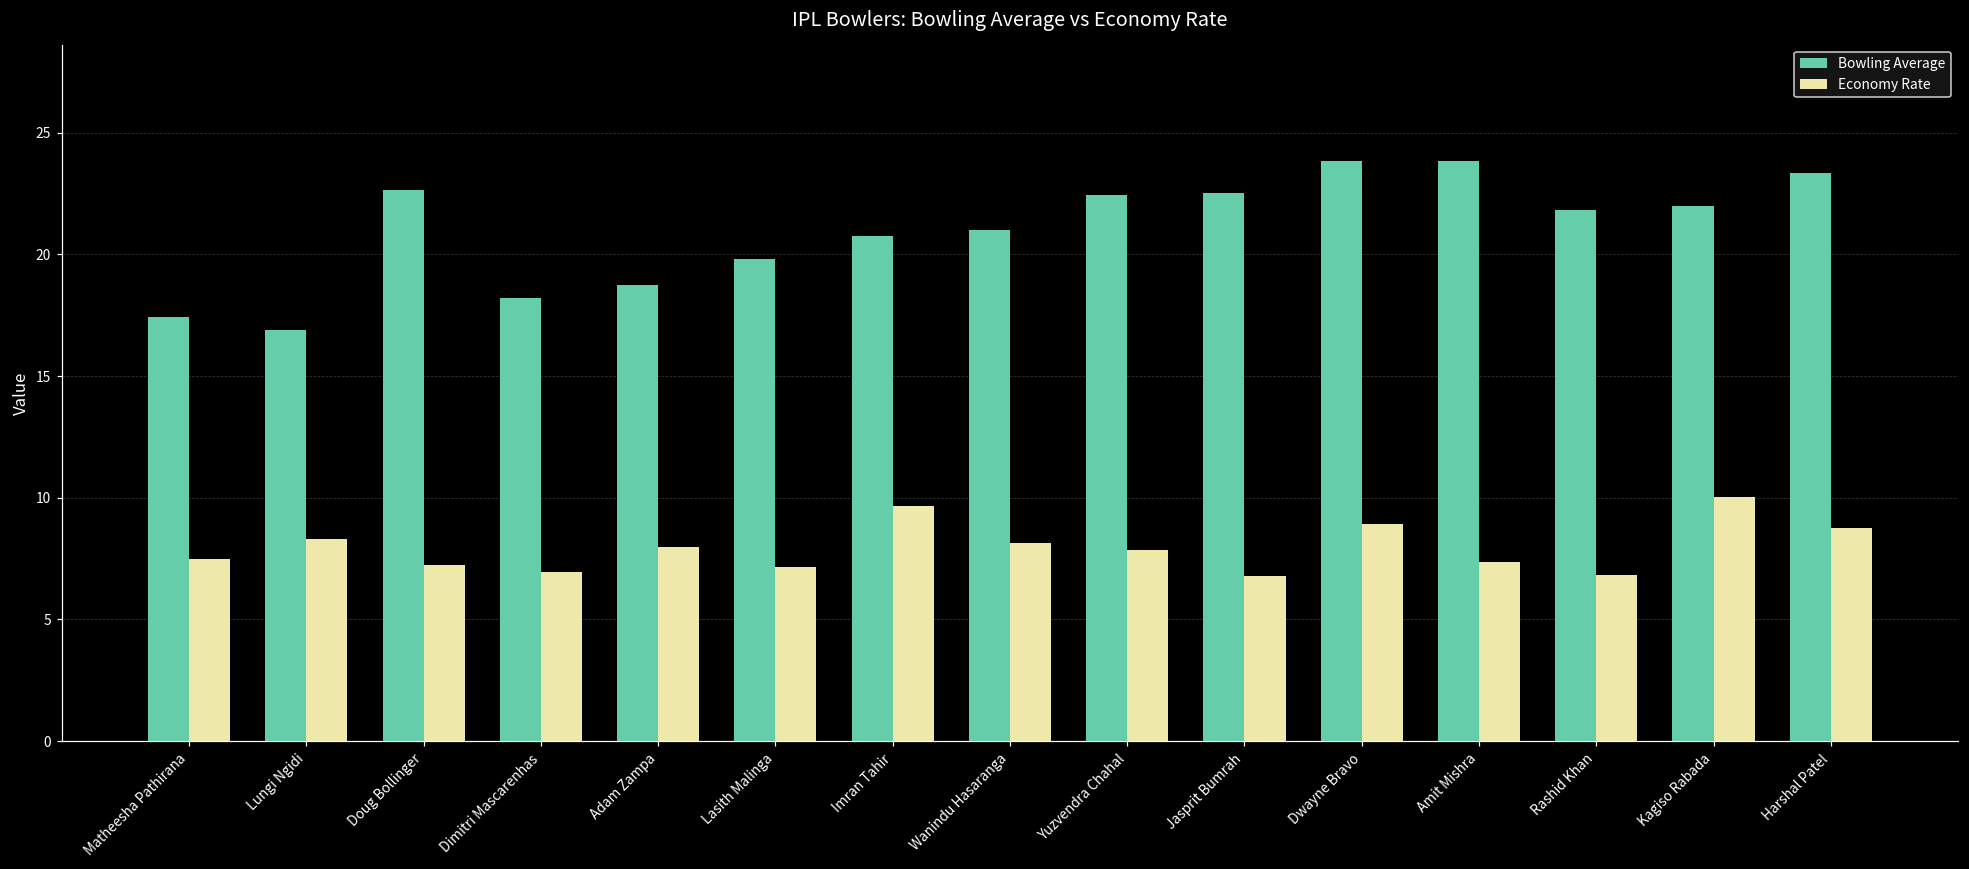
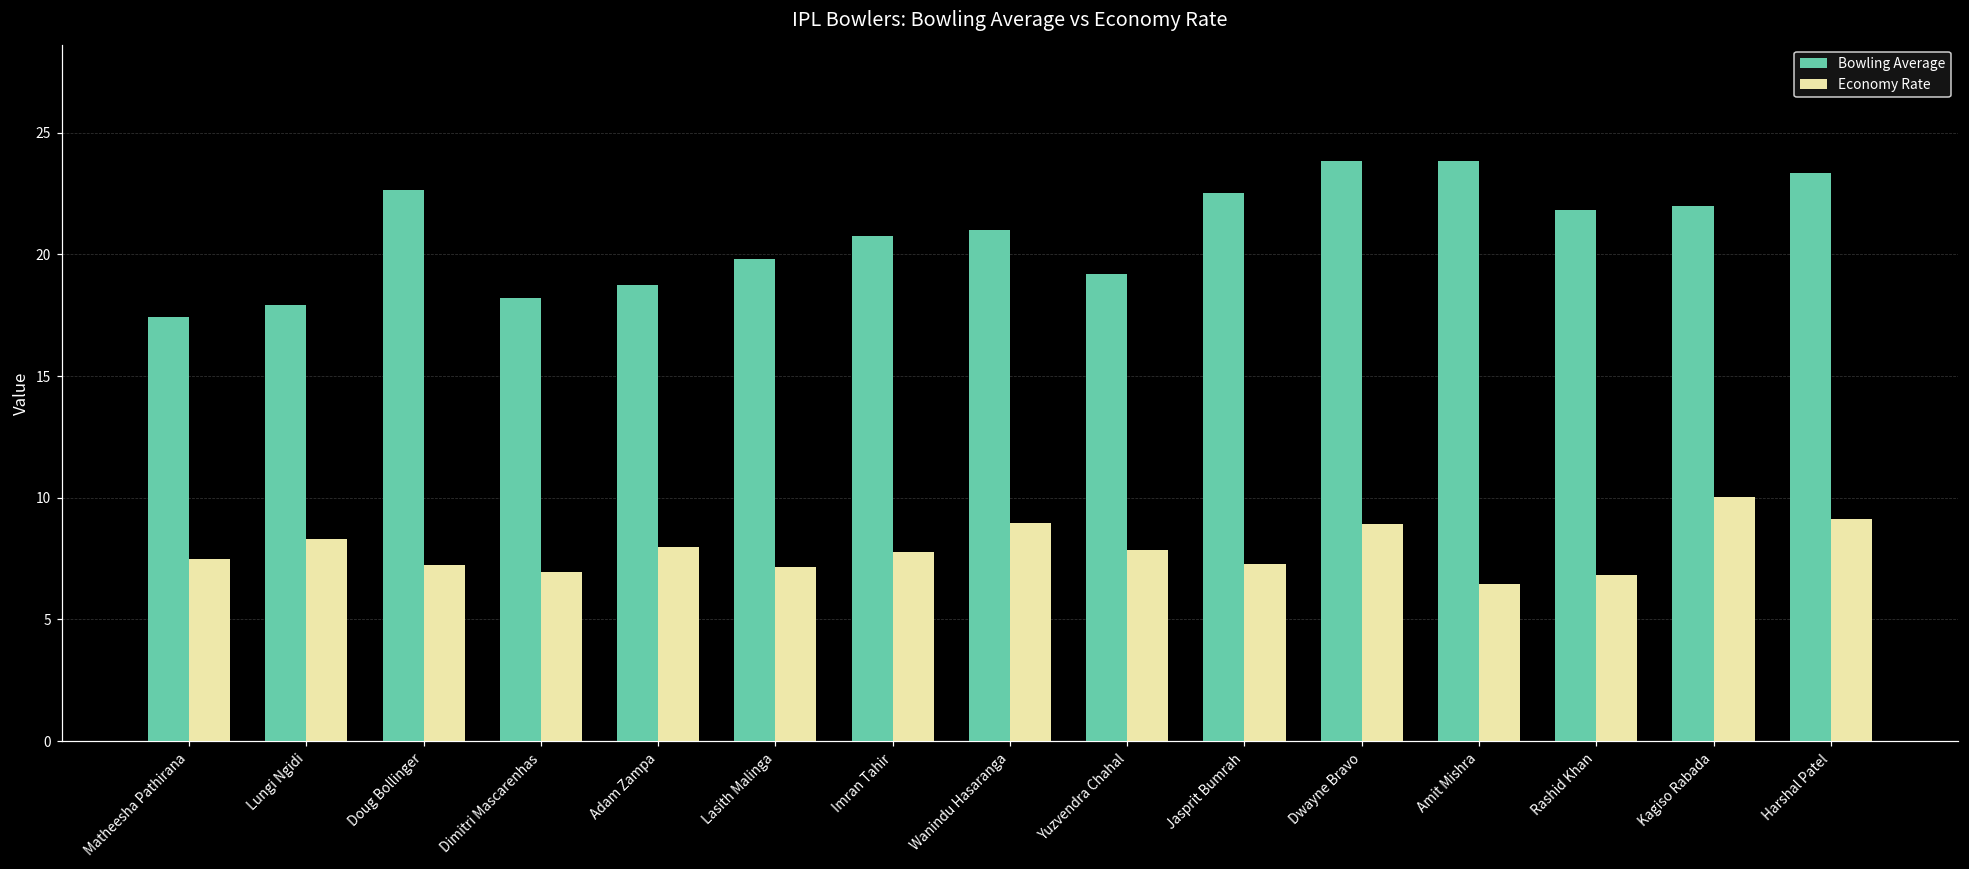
Bowling Average, Lungi Ngidi: 16.9 -> 17.9
Economy Rate, Imran Tahir: 9.7 -> 7.8
Economy Rate, Wanindu Hasaranga: 8.1 -> 9.0
Bowling Average, Yuzvendra Chahal: 22.5 -> 19.2
Economy Rate, Jasprit Bumrah: 6.8 -> 7.3
Economy Rate, Amit Mishra: 7.4 -> 6.5
Economy Rate, Harshal Patel: 8.7 -> 9.1
